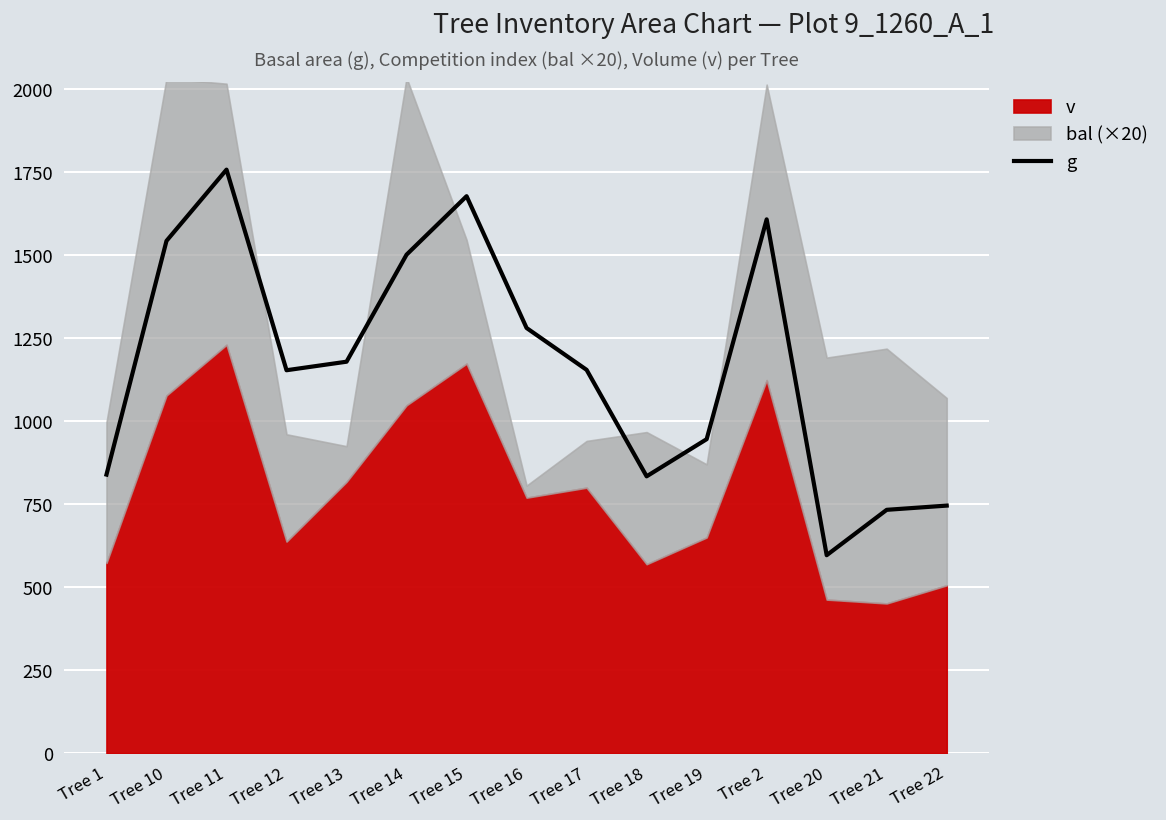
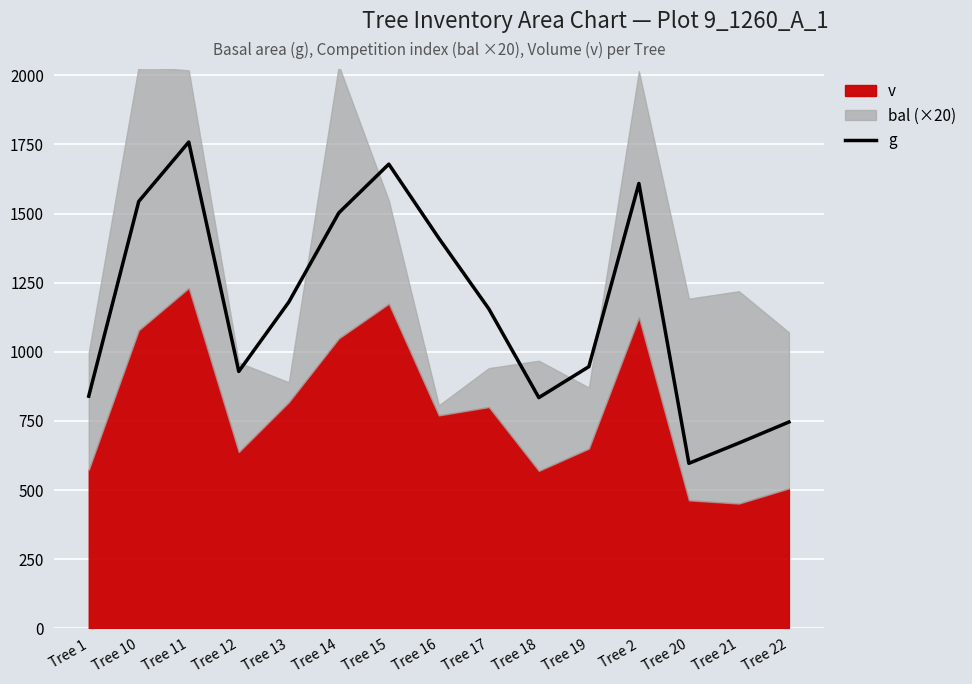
g, Tree 12: 1150 -> 930
bal (×20), Tree 13: 110 -> 70
g, Tree 16: 1280 -> 1410
g, Tree 21: 730 -> 670
